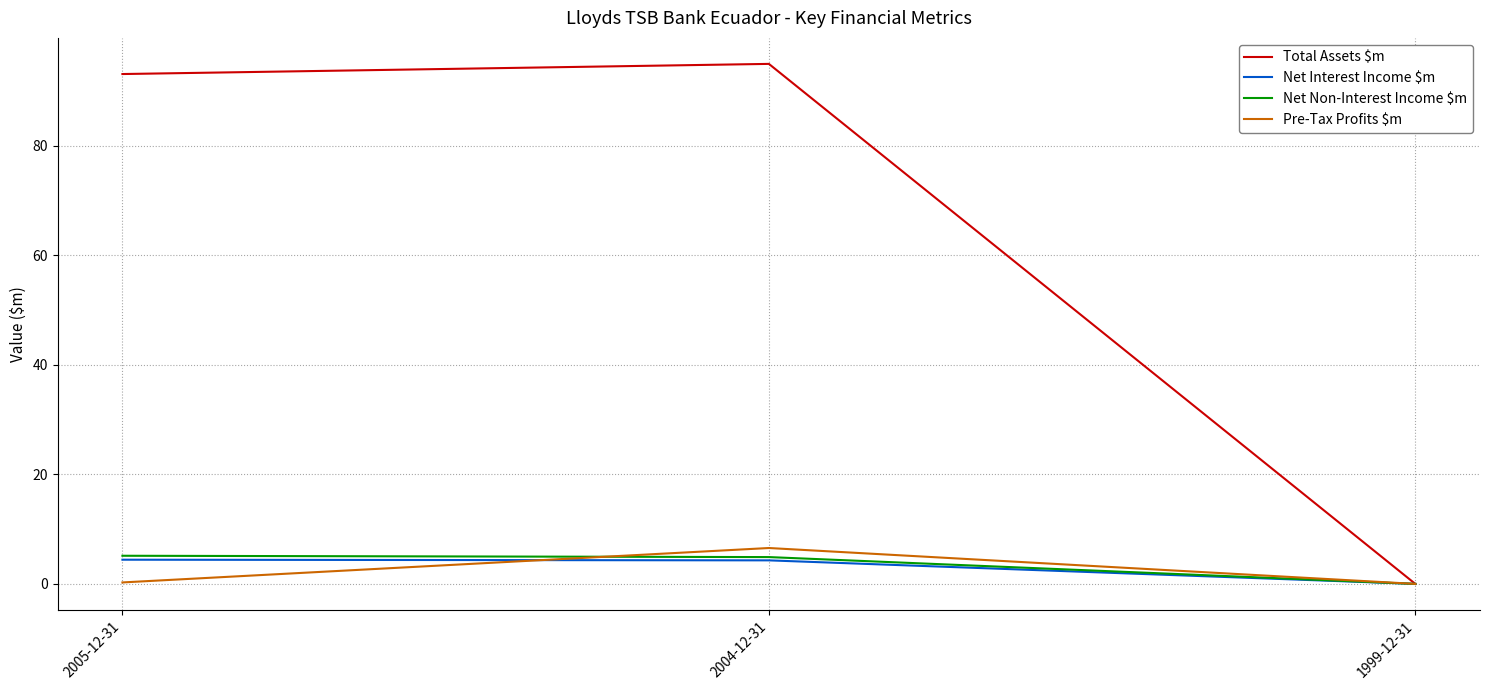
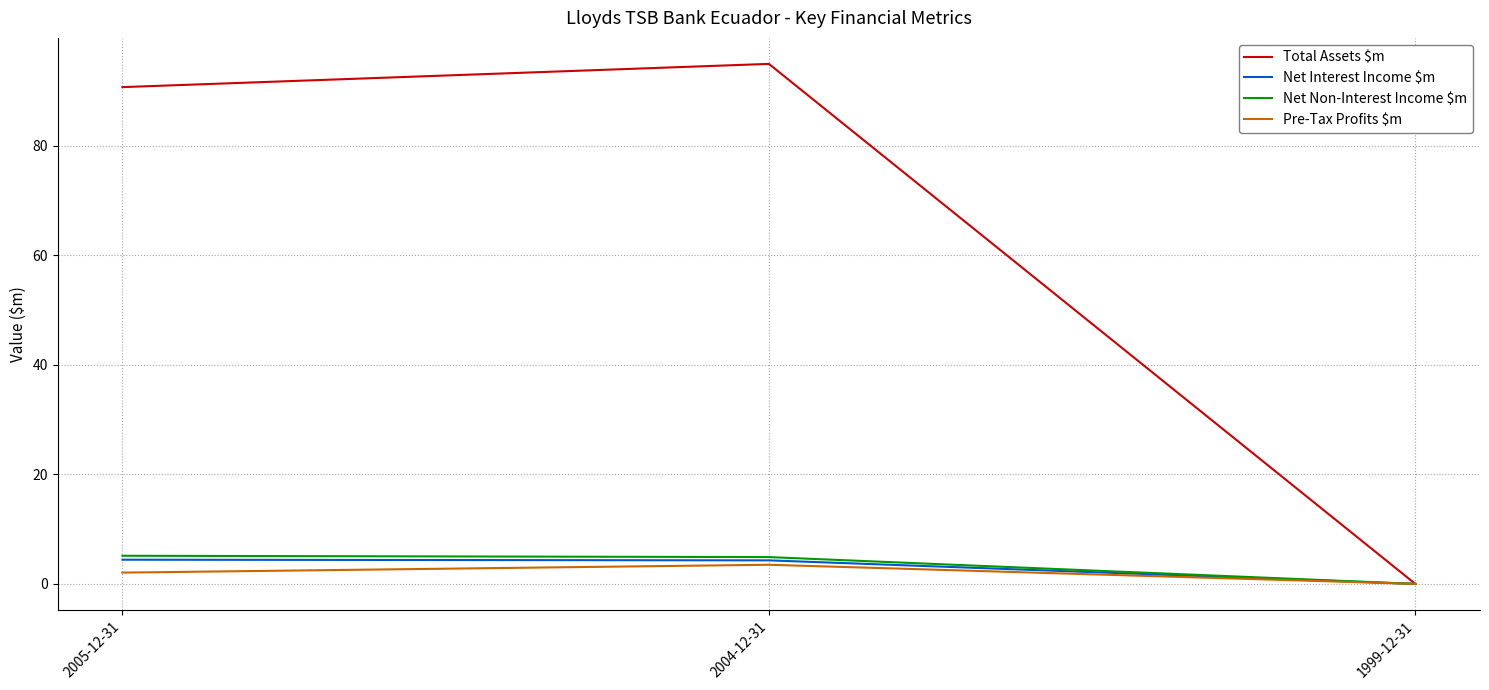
Total Assets $m, 2005-12-31: 93 -> 91
Pre-Tax Profits $m, 2005-12-31: 0 -> 2
Pre-Tax Profits $m, 2004-12-31: 7 -> 3
